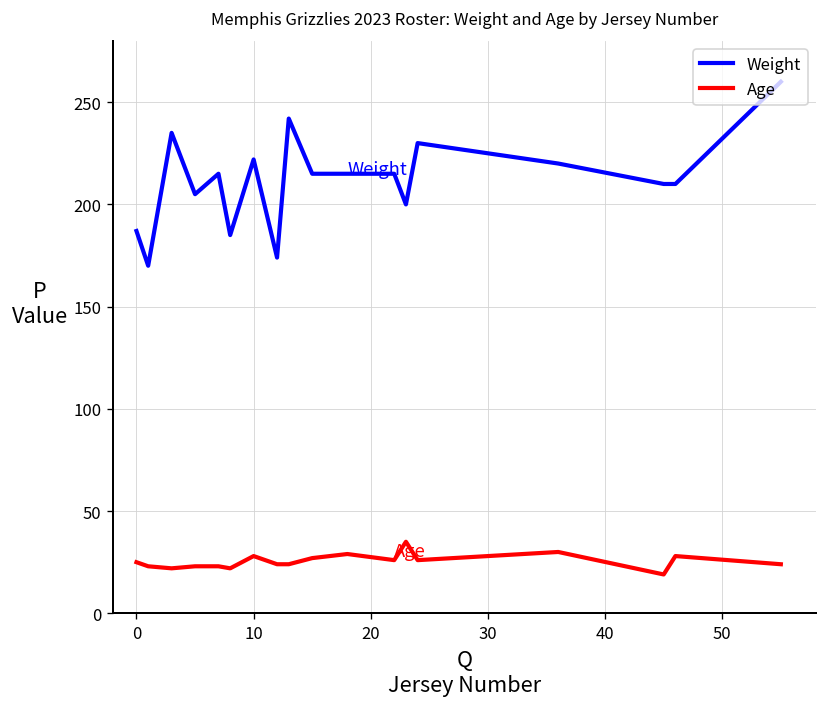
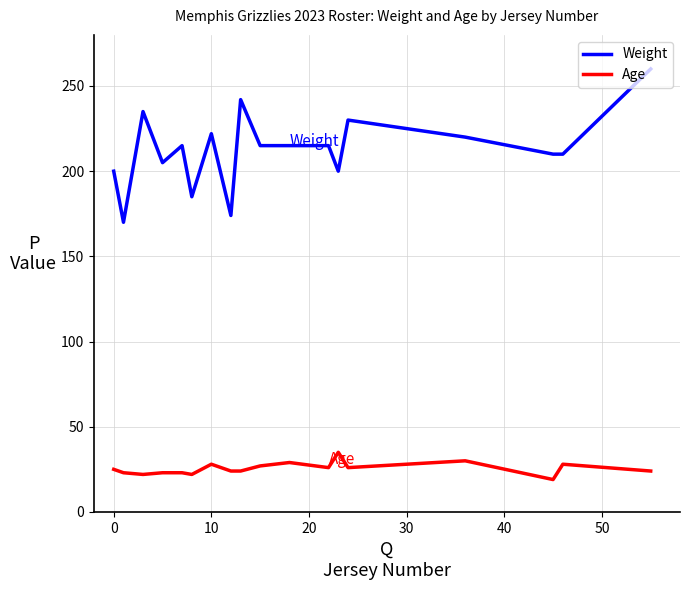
Weight, 0: 187 -> 200
